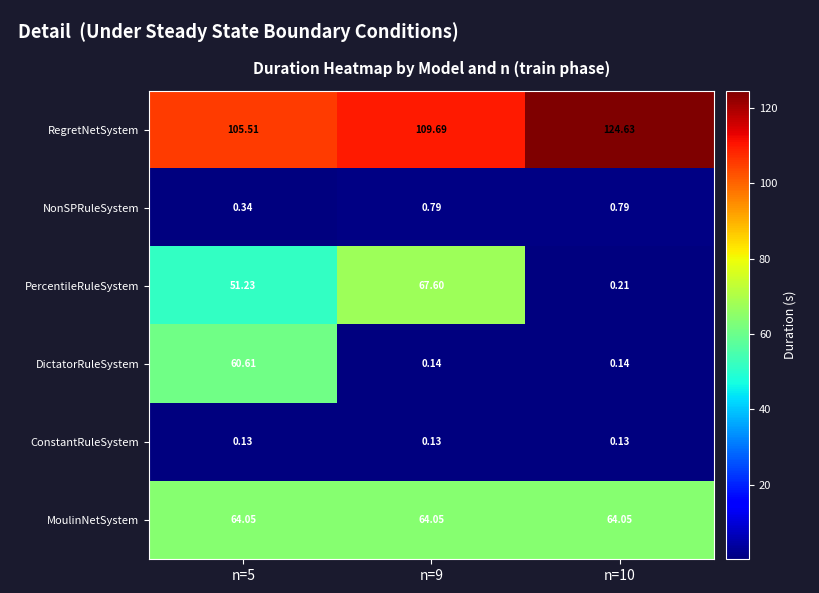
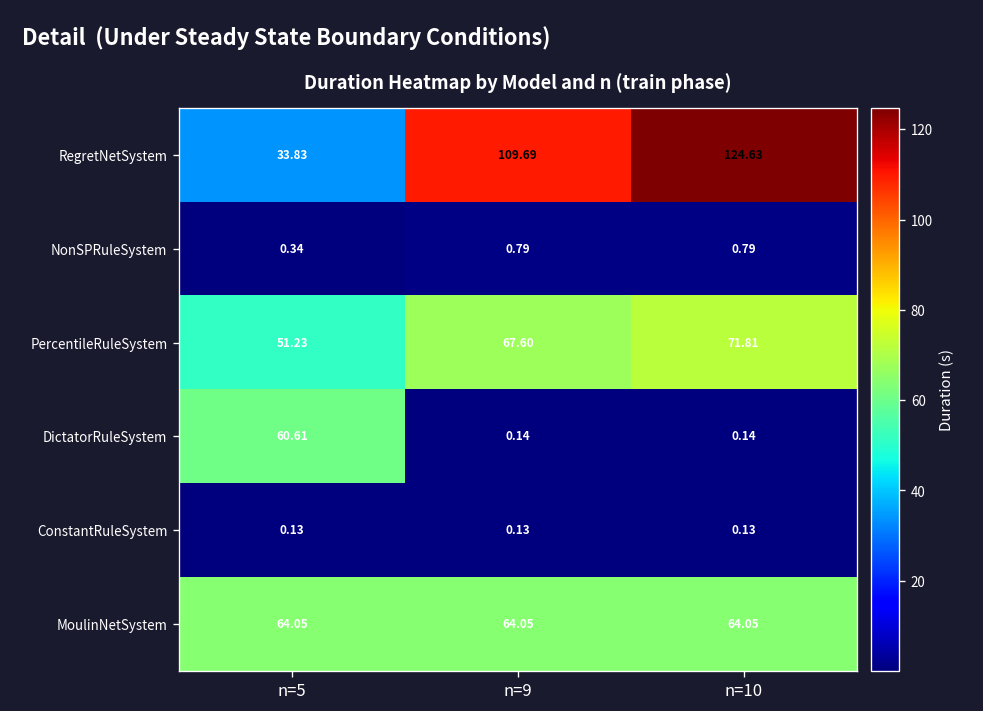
RegretNetSystem, n=5: 105.51 -> 33.83
PercentileRuleSystem, n=10: 0.21 -> 71.81
